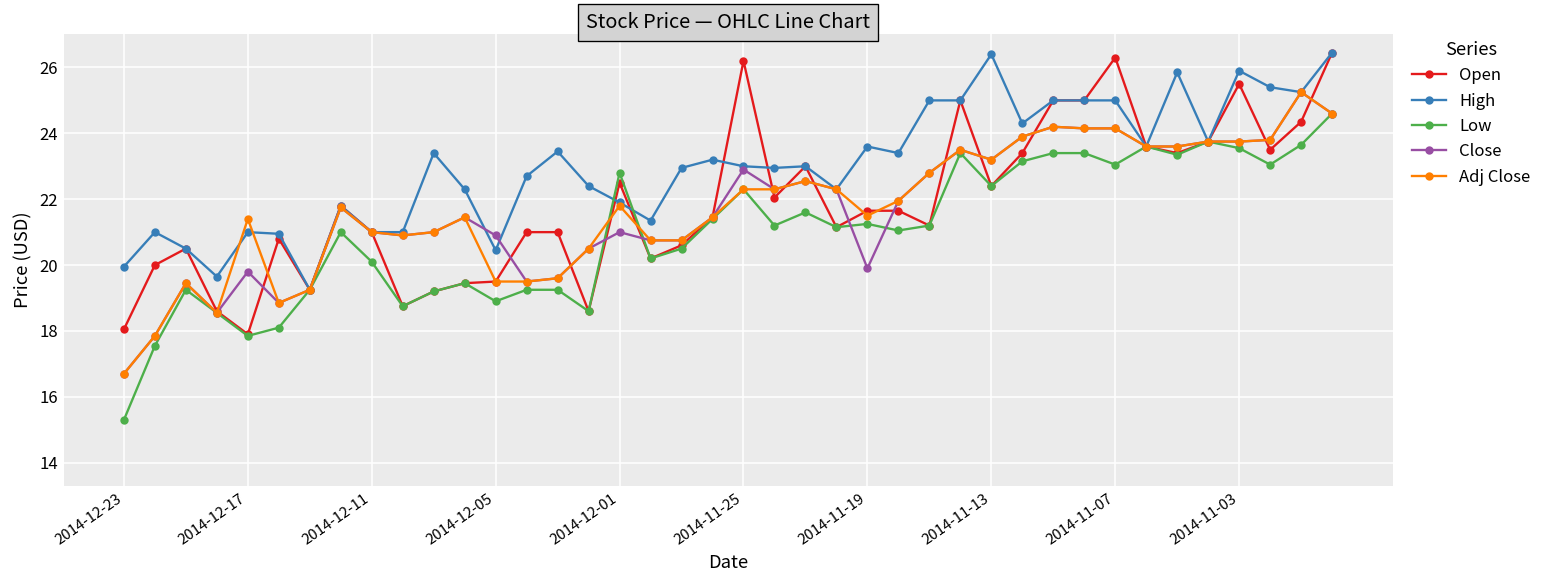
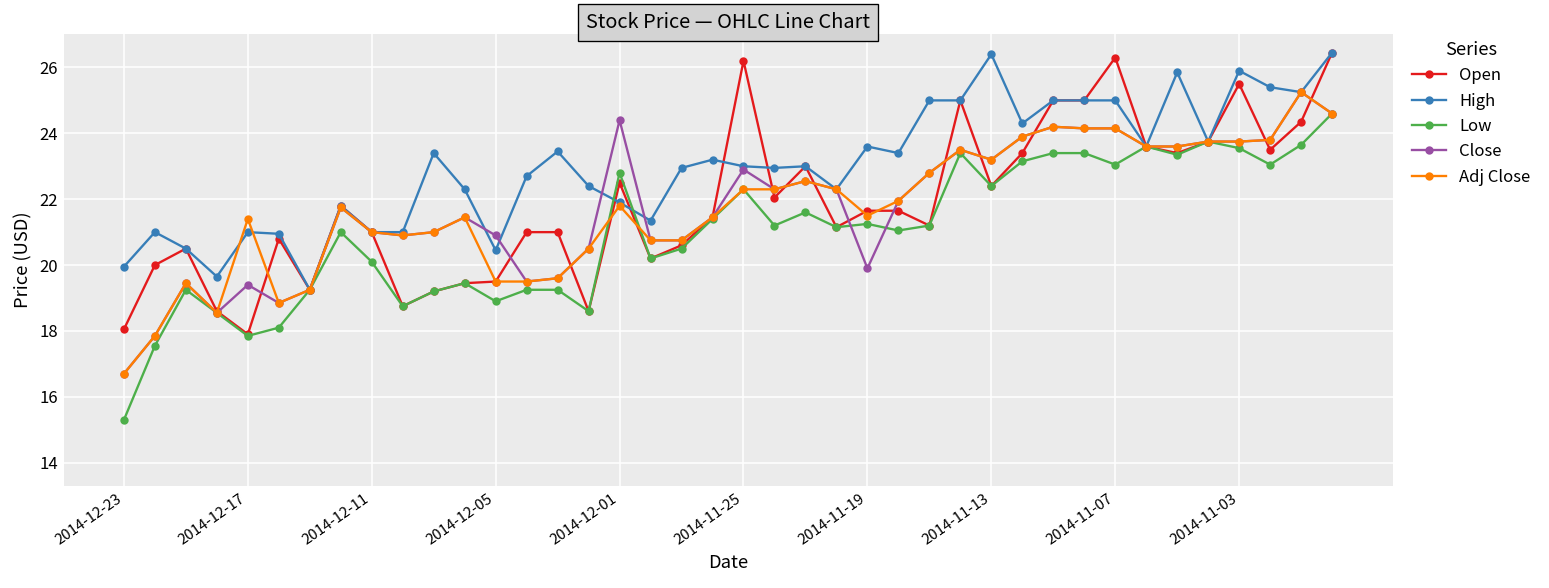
Close, 2014-12-17: 19.8 -> 19.4
Close, 2014-12-01: 21.0 -> 24.4
